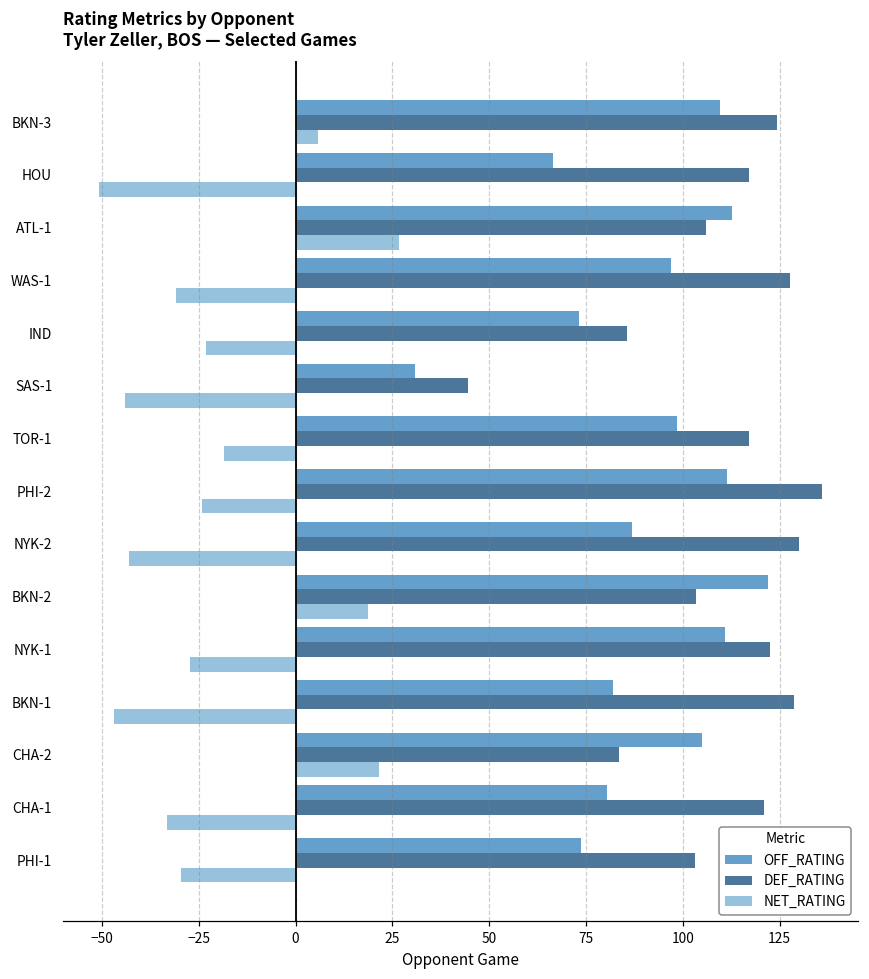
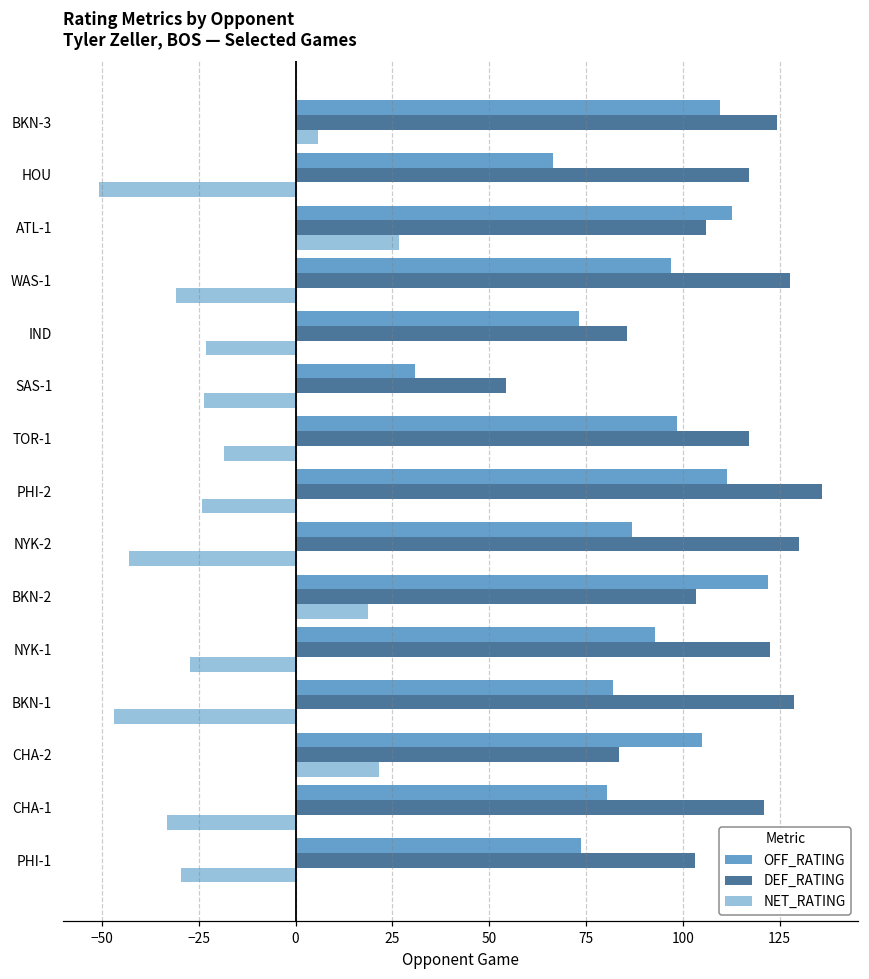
DEF_RATING, SAS-1: 45 -> 54
NET_RATING, SAS-1: -44 -> -24
OFF_RATING, NYK-1: 111 -> 93
